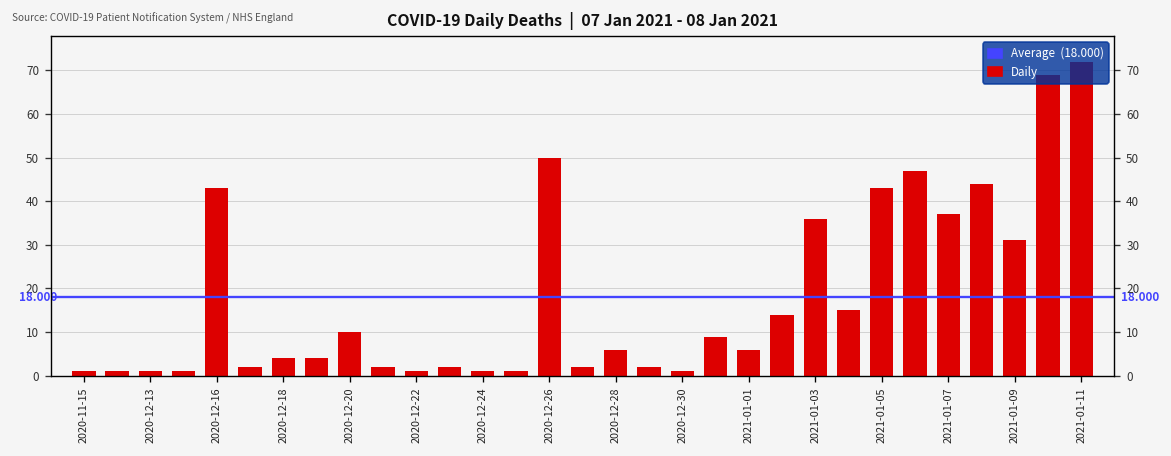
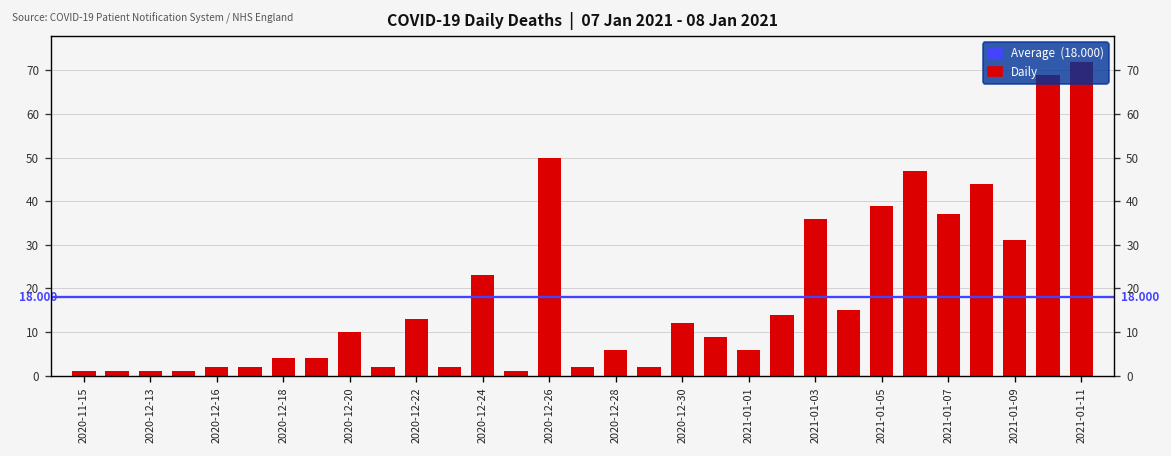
2020-12-16: 43 -> 2
2020-12-22: 1 -> 13
2020-12-24: 1 -> 23
2020-12-30: 1 -> 12
2021-01-05: 43 -> 39
